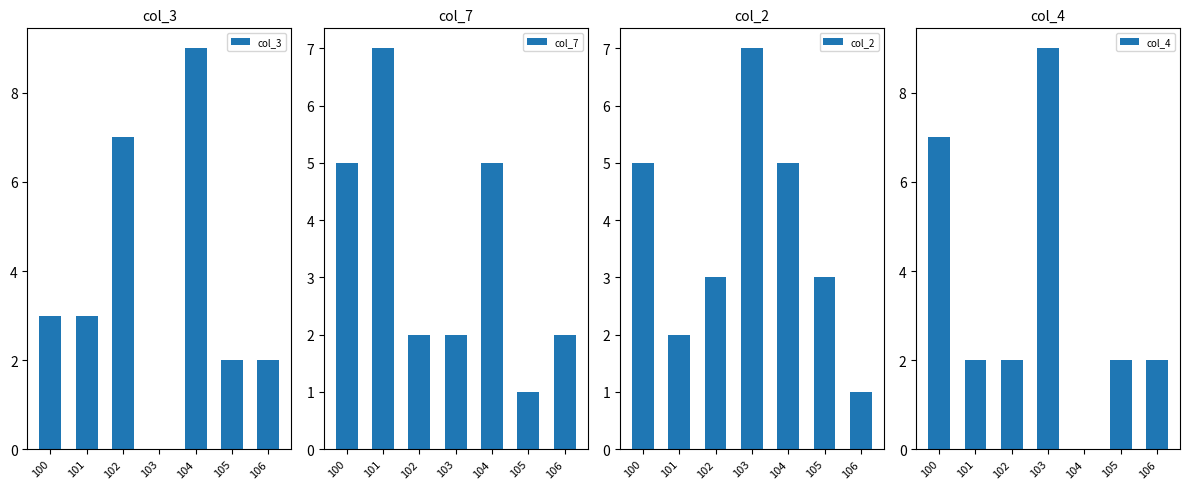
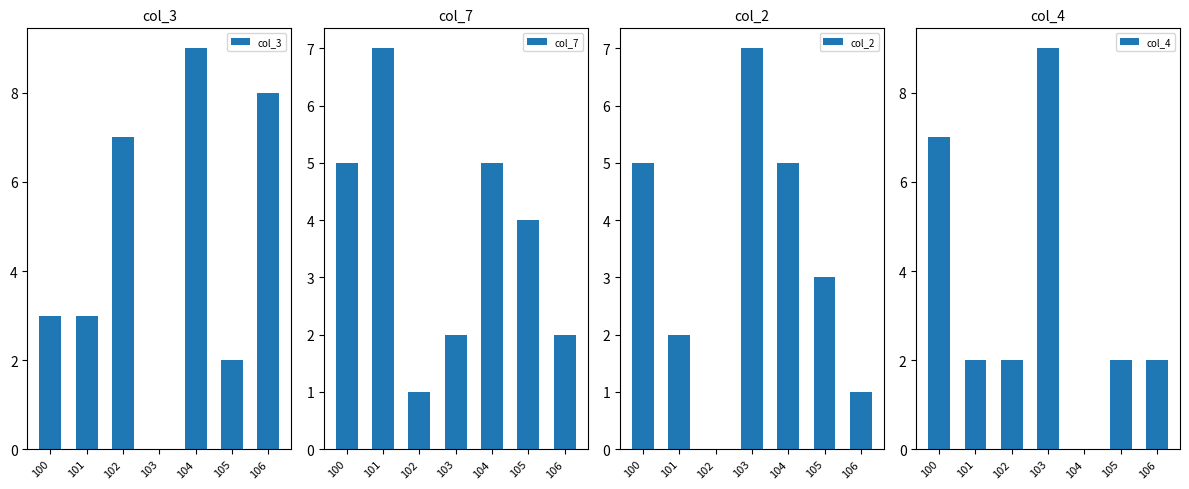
col_3, 106: 2 -> 8
col_7, 102: 2 -> 1
col_7, 105: 1 -> 4
col_2, 102: 3 -> 0
